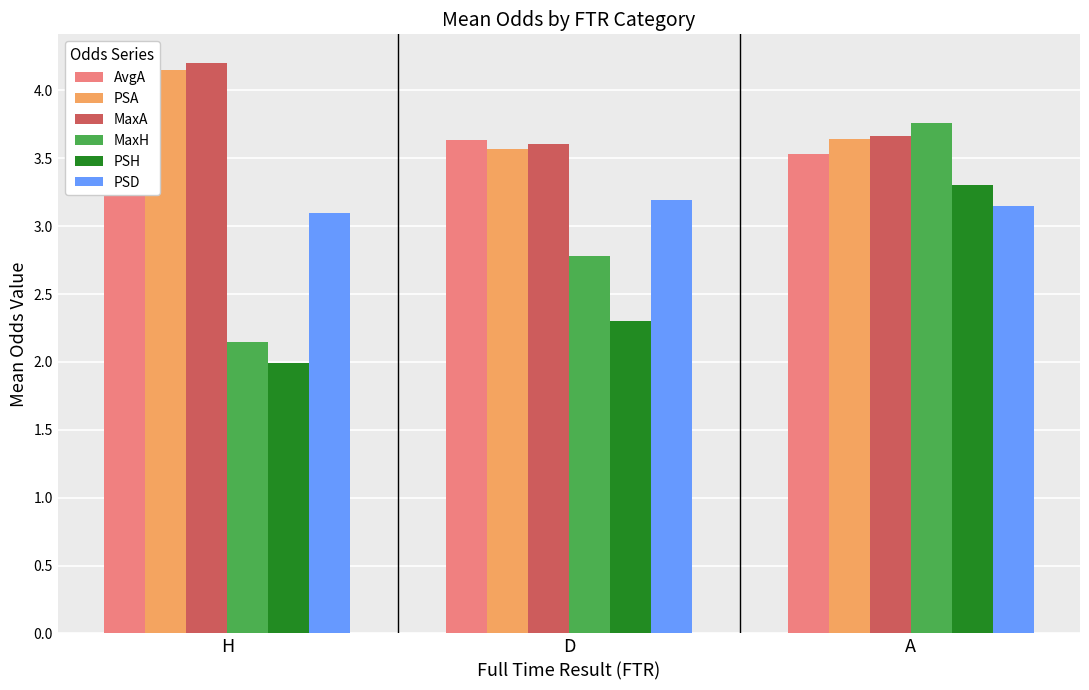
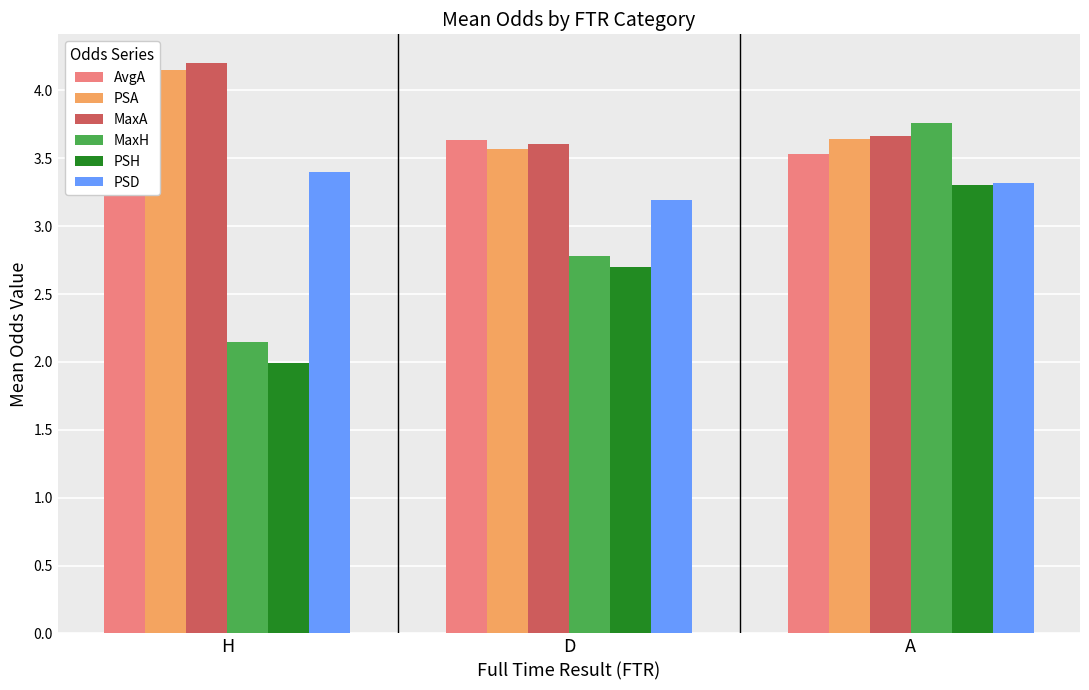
PSD, H: 3.1 -> 3.4
PSH, D: 2.3 -> 2.7
PSD, A: 3.15 -> 3.32
